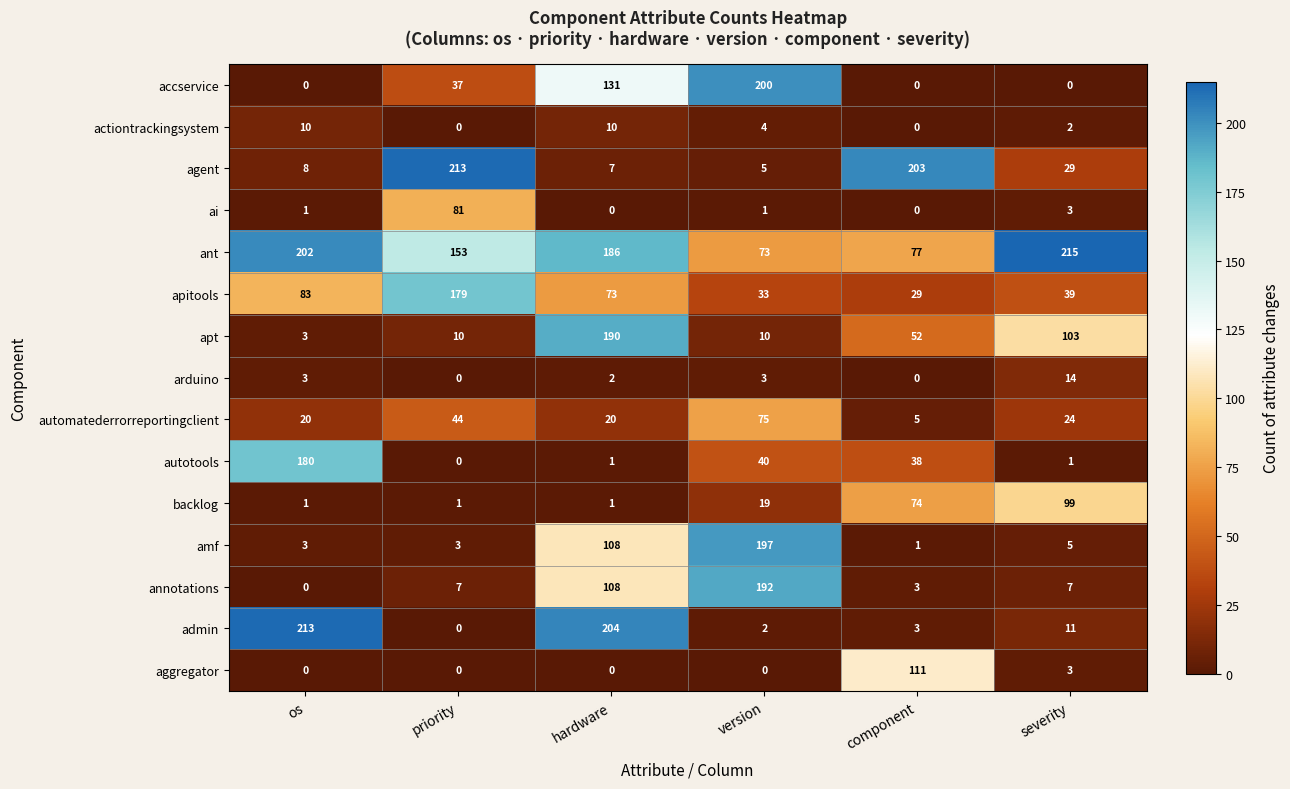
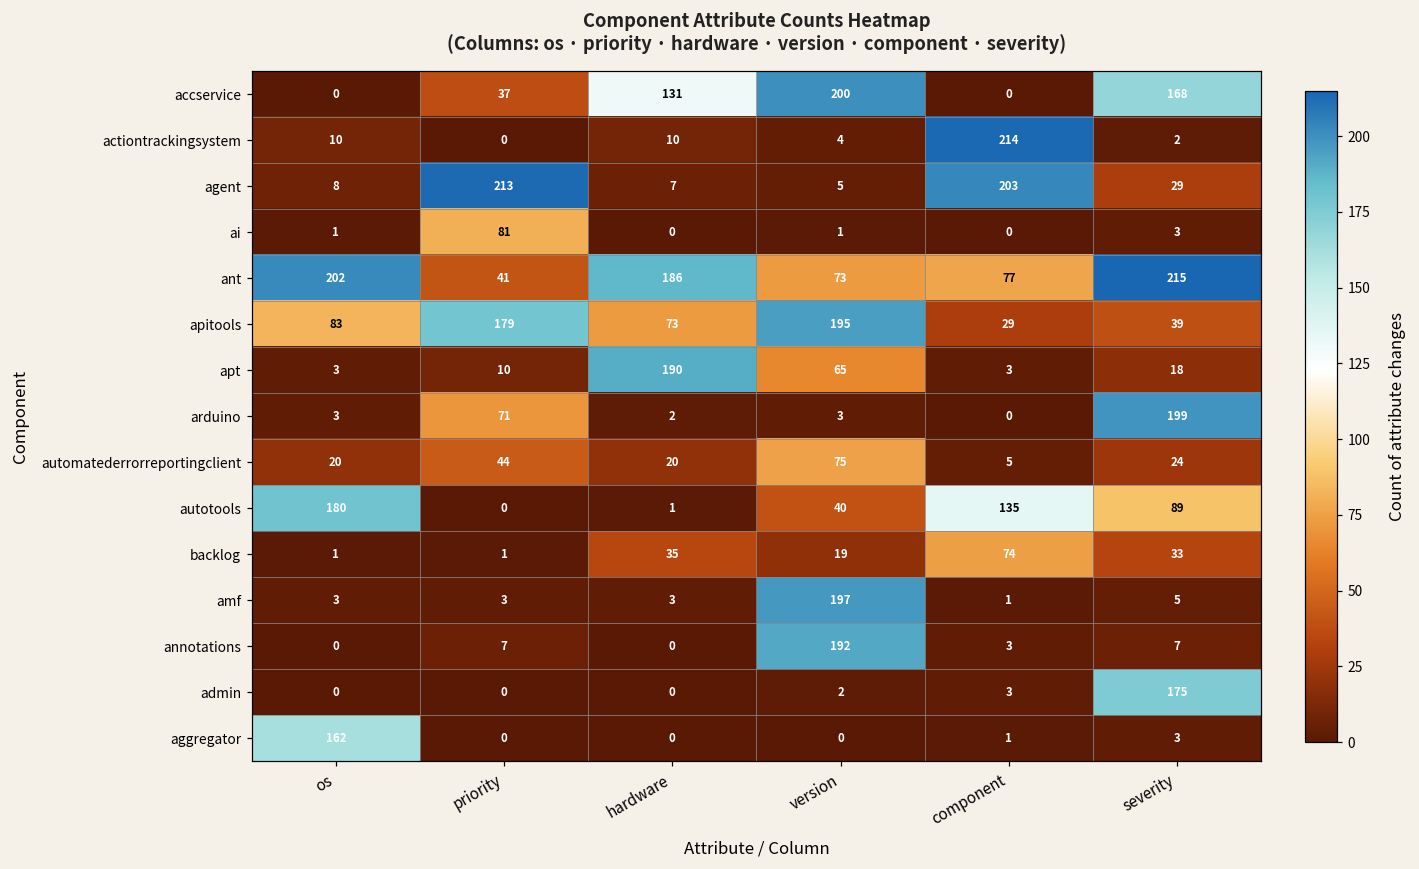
accservice, severity: 0 -> 168
actiontrackingsystem, component: 0 -> 214
ant, priority: 153 -> 41
apitools, version: 33 -> 195
apt, version: 10 -> 65
apt, component: 52 -> 3
apt, severity: 103 -> 18
arduino, priority: 0 -> 71
arduino, severity: 14 -> 199
autotools, component: 38 -> 135
autotools, severity: 1 -> 89
backlog, hardware: 1 -> 35
backlog, severity: 99 -> 33
amf, hardware: 108 -> 3
annotations, hardware: 108 -> 0
admin, os: 213 -> 0
admin, hardware: 204 -> 0
admin, severity: 11 -> 175
aggregator, os: 0 -> 162
aggregator, component: 111 -> 1
